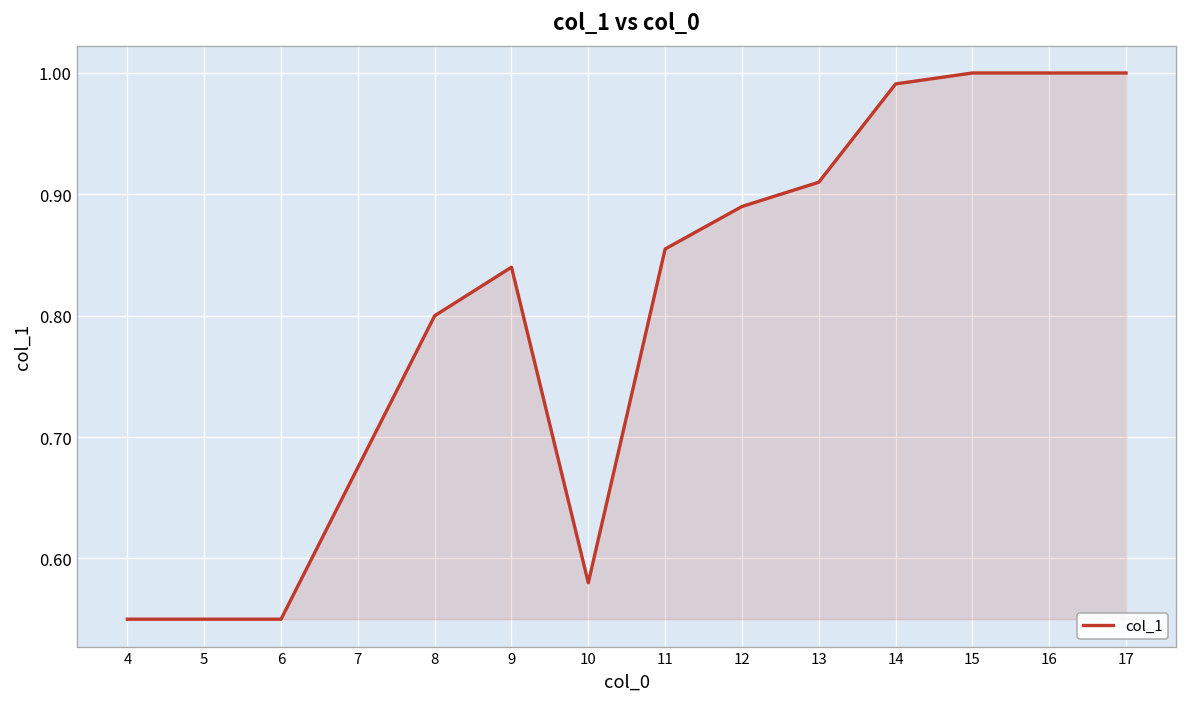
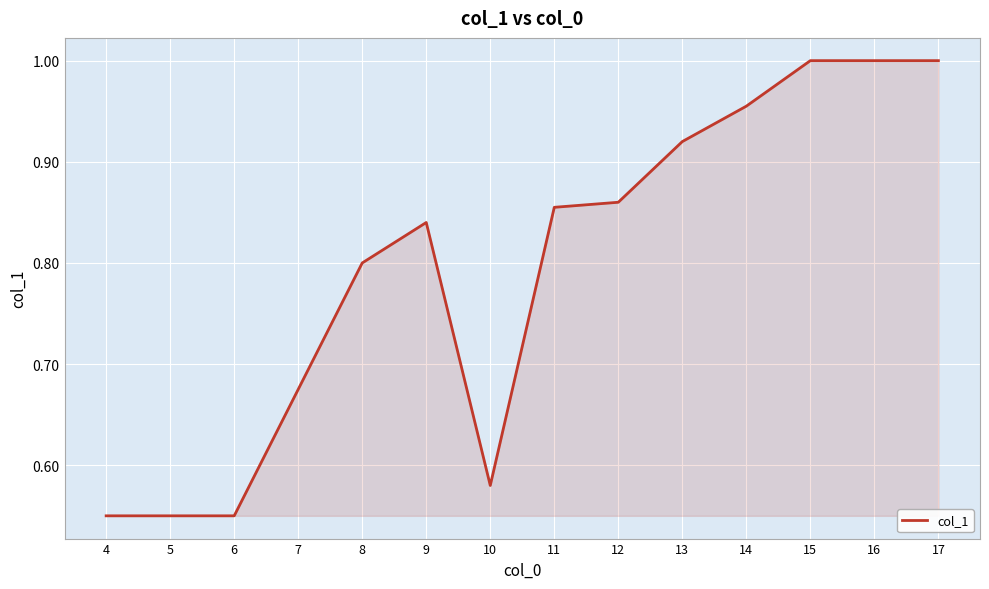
12: 0.89 -> 0.86
13: 0.91 -> 0.92
14: 0.991 -> 0.955
